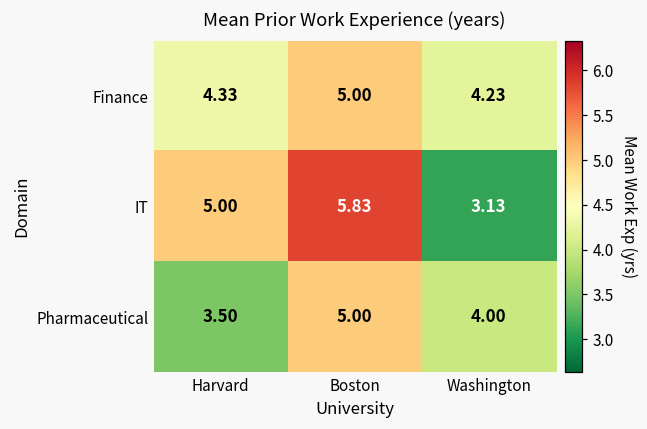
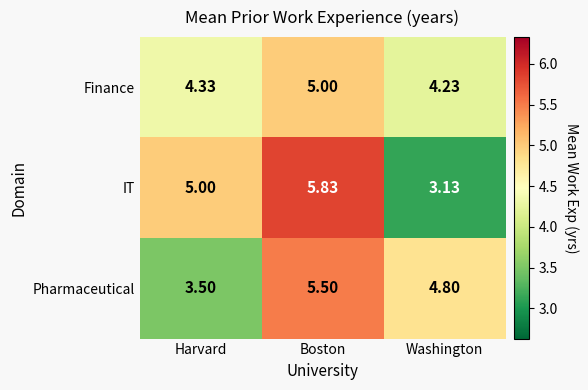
Pharmaceutical, Boston: 5.00 -> 5.50
Pharmaceutical, Washington: 4.00 -> 4.80
